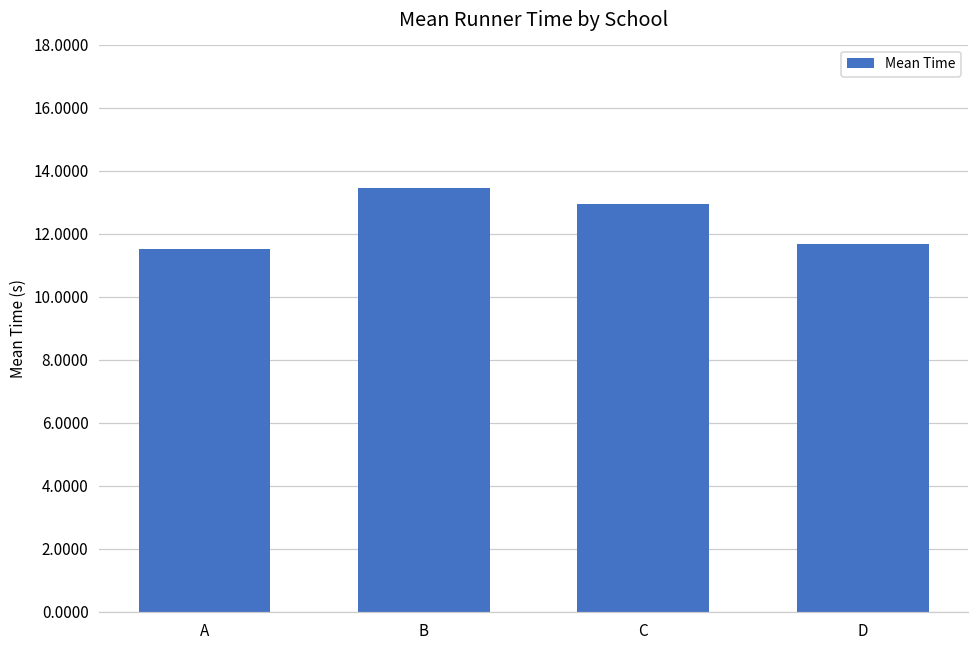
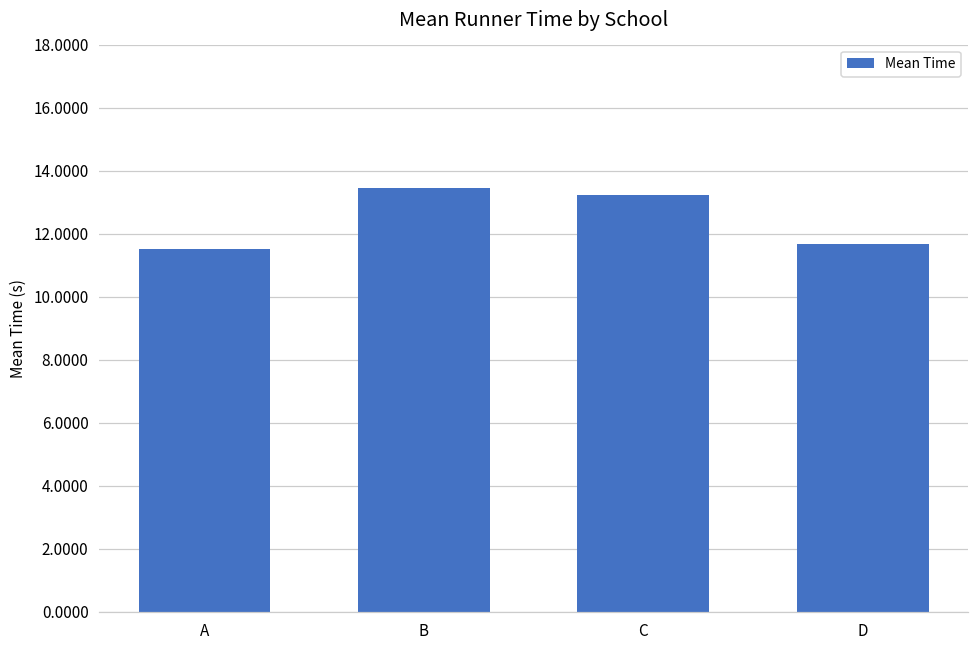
C: 12.9 -> 13.2
